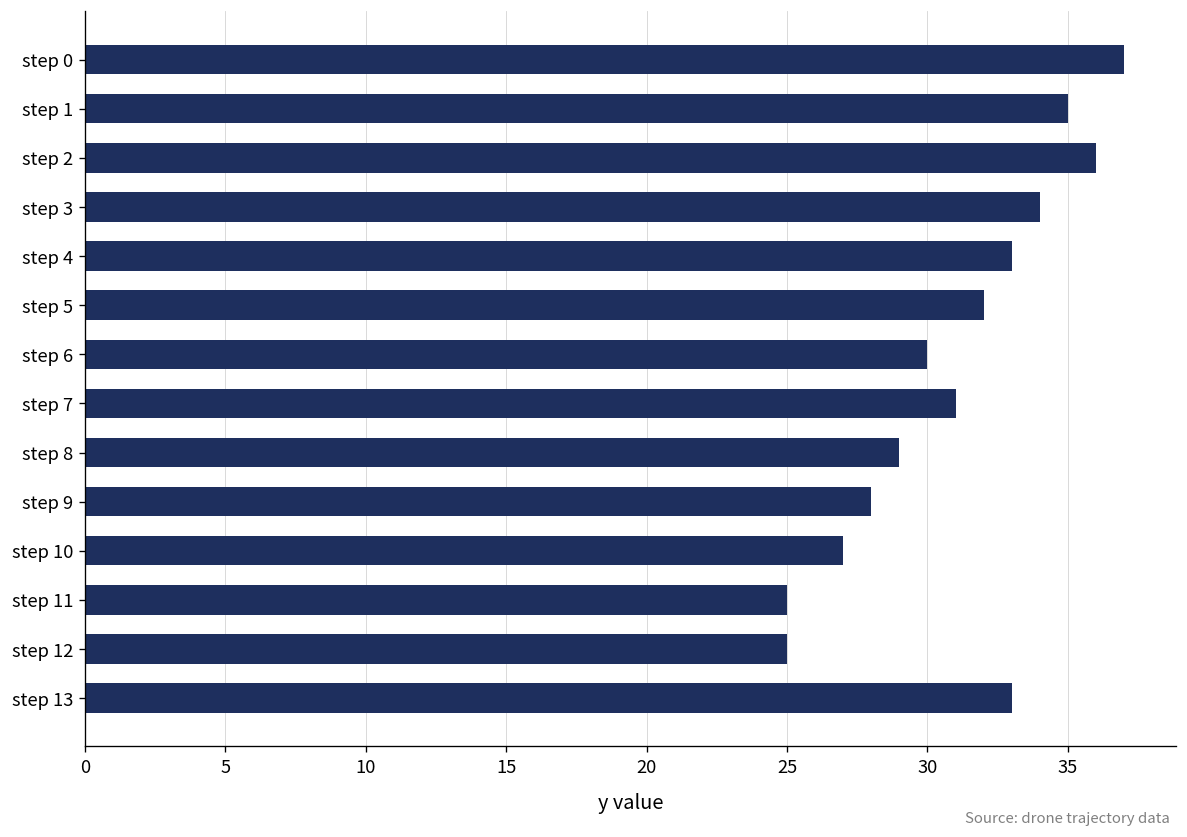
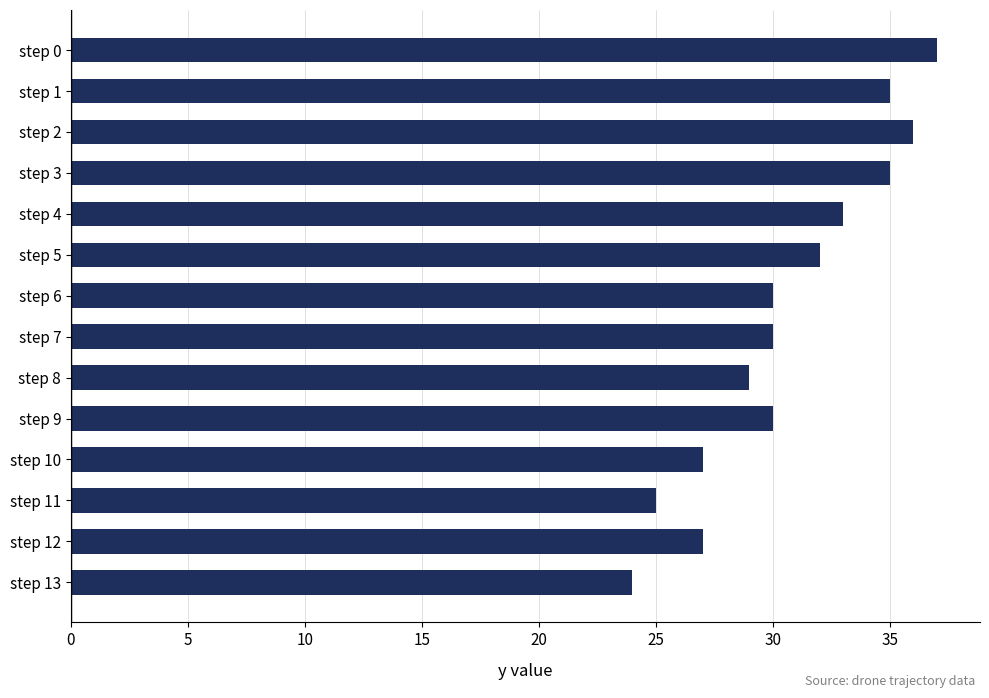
step 3: 34 -> 35
step 7: 31 -> 30
step 9: 28 -> 30
step 12: 25 -> 27
step 13: 33 -> 24
